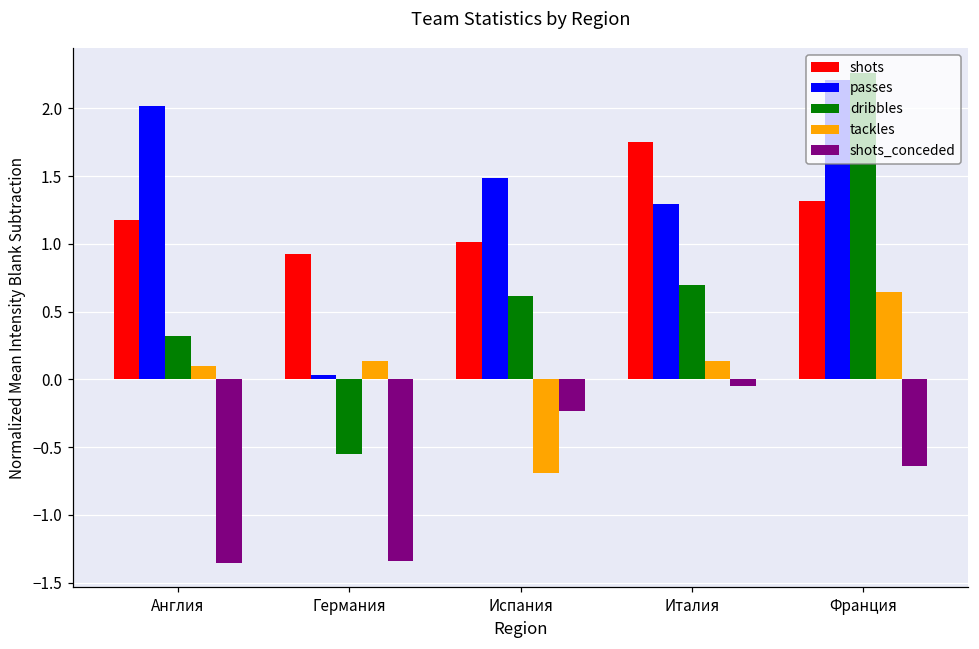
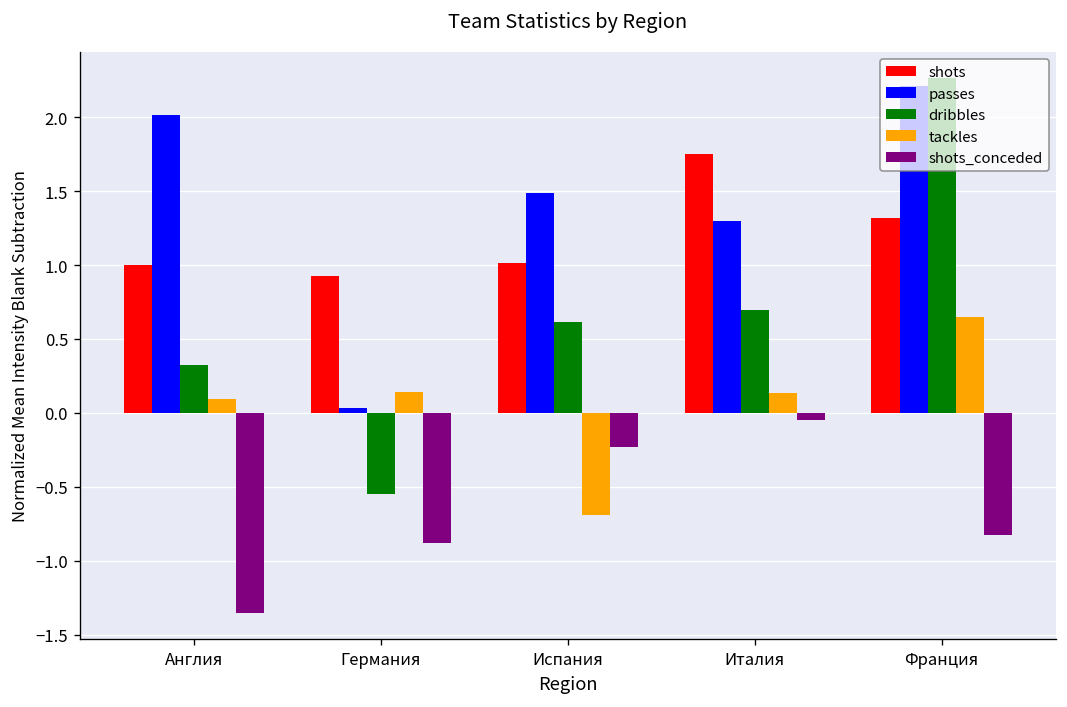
shots, Англия: 1.18 -> 1.00
shots_conceded, Германия: -1.34 -> -0.88
shots_conceded, Франция: -0.64 -> -0.83
